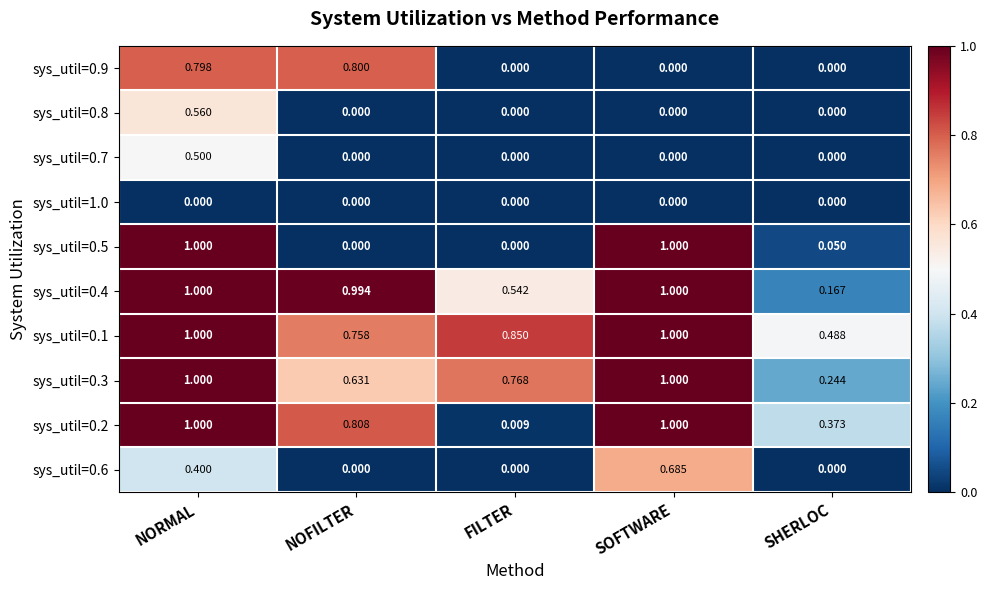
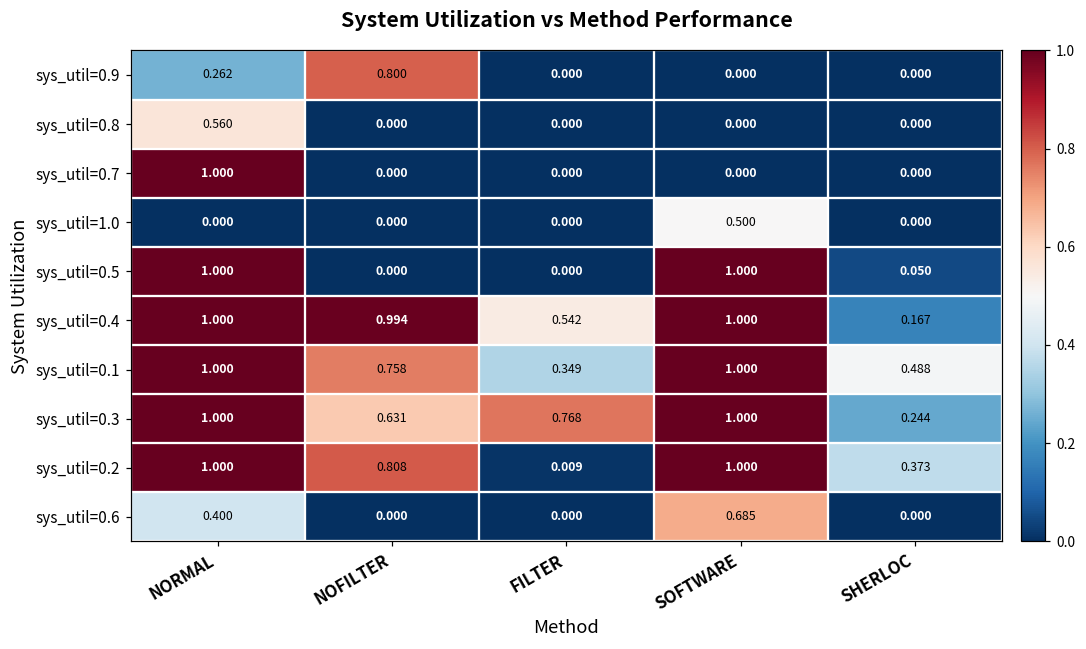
sys_util=0.9, NORMAL: 0.798 -> 0.262
sys_util=0.7, NORMAL: 0.500 -> 1.000
sys_util=1.0, SOFTWARE: 0.000 -> 0.500
sys_util=0.1, FILTER: 0.850 -> 0.349
